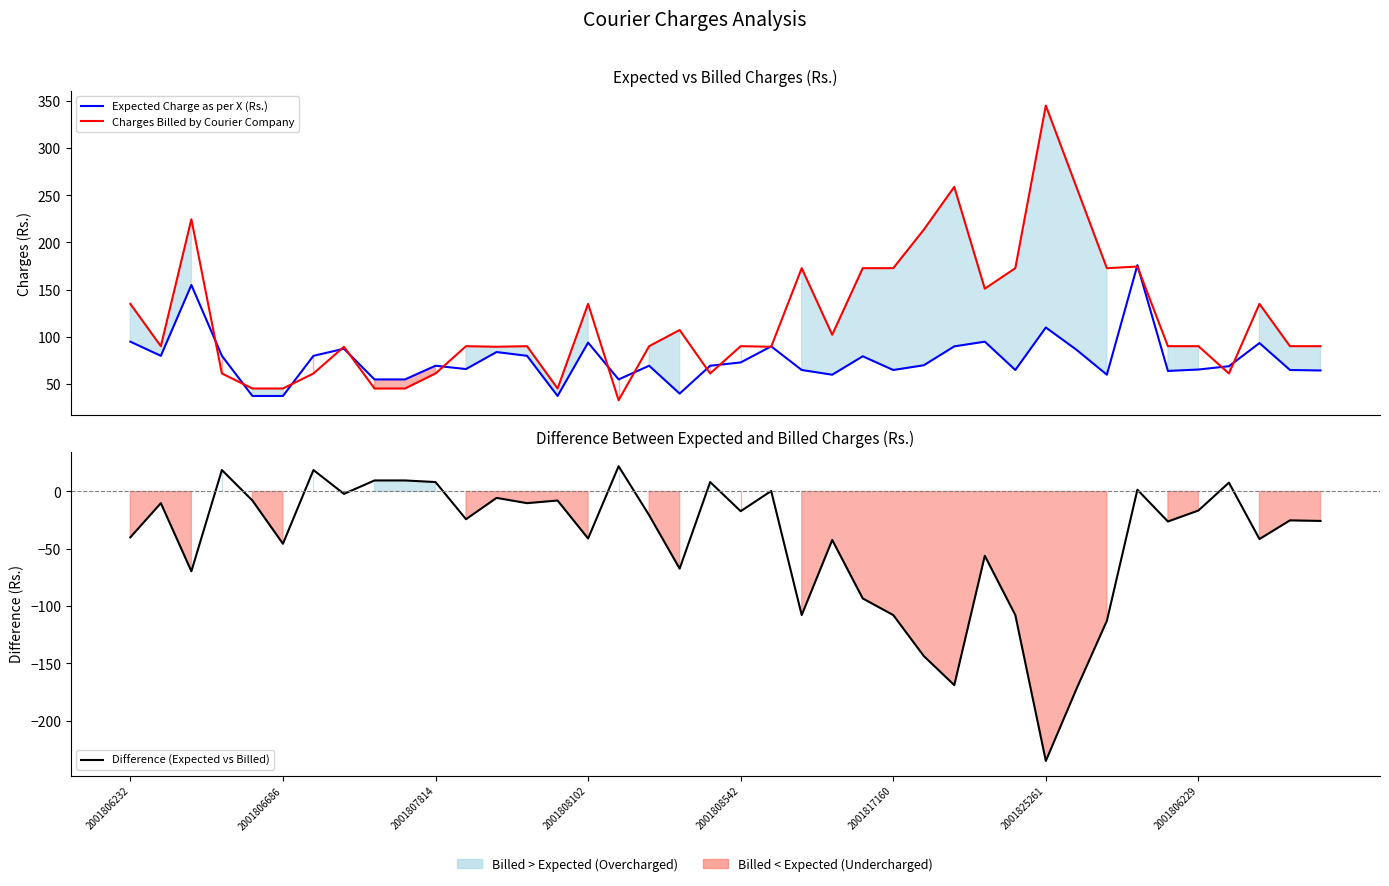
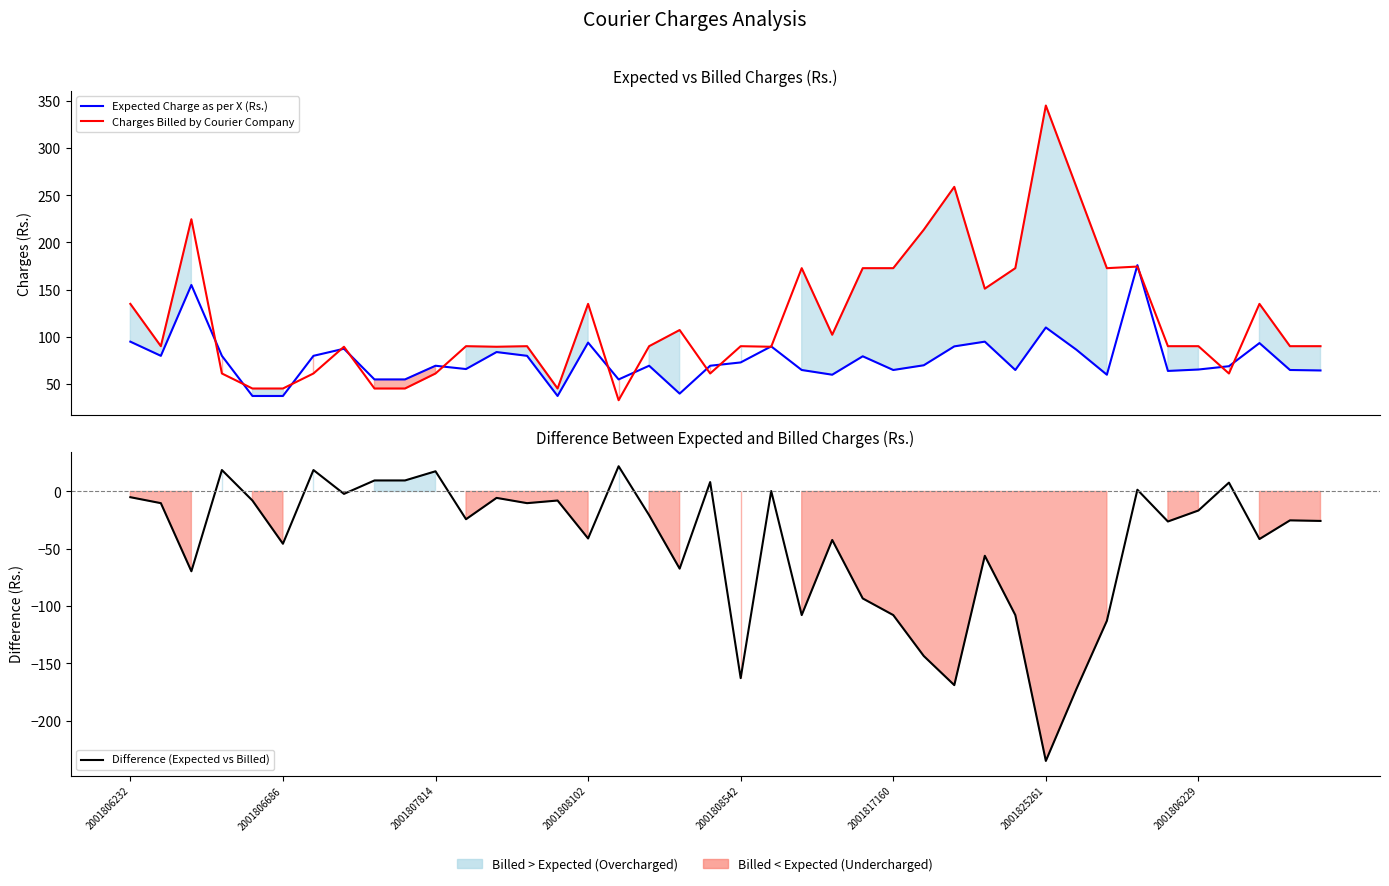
Difference Between Expected and Billed Charges (Rs.), 2001806232: -40 -> -5
Difference Between Expected and Billed Charges (Rs.), 2001807814: 8 -> 18
Difference Between Expected and Billed Charges (Rs.), 2001808542: -17 -> -163
